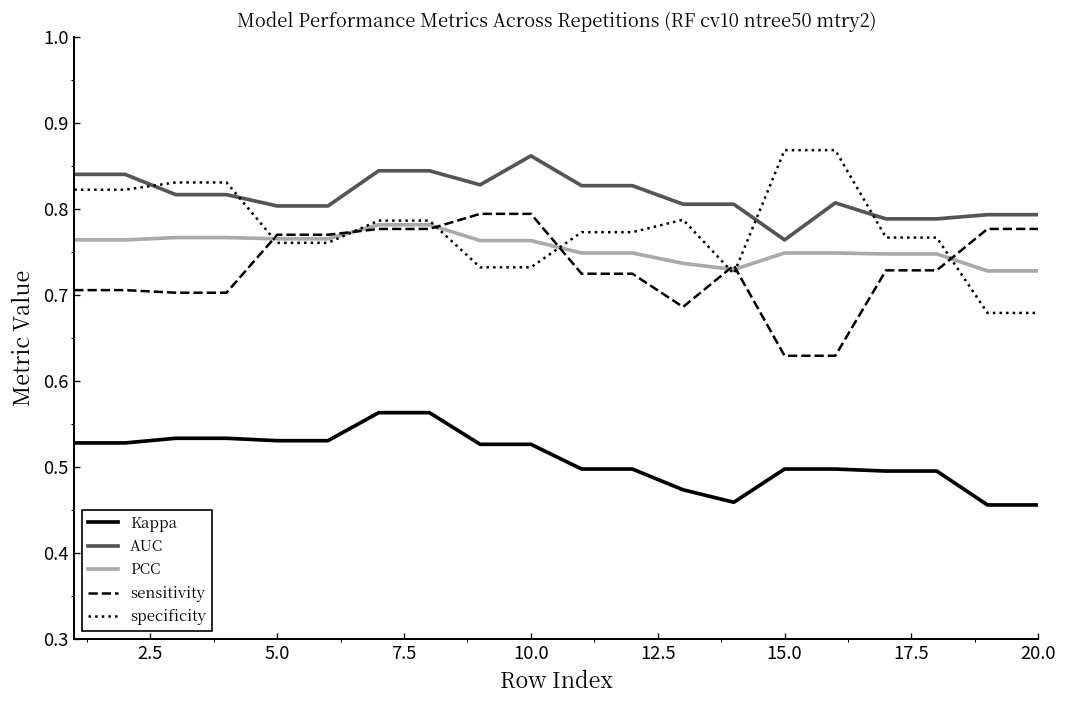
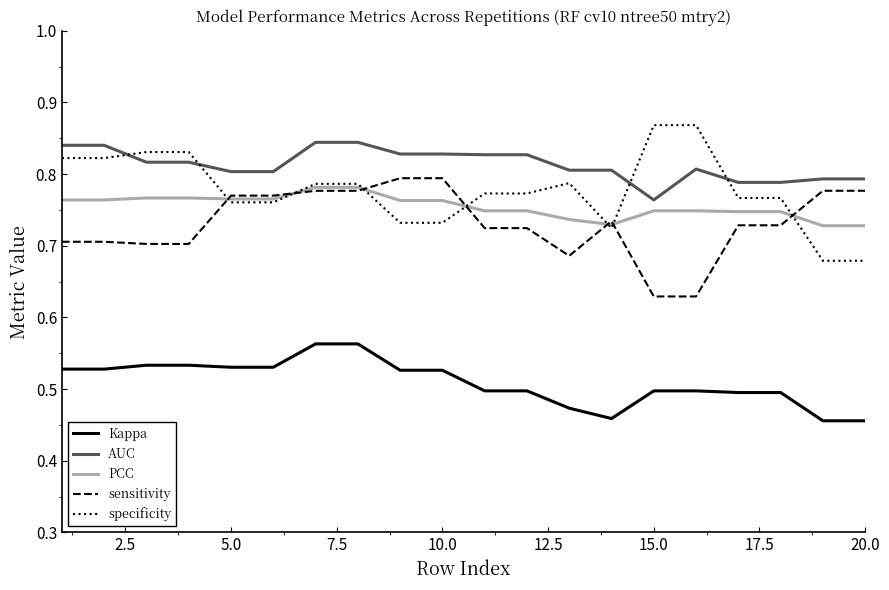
AUC, 10.0: 0.86 -> 0.83
